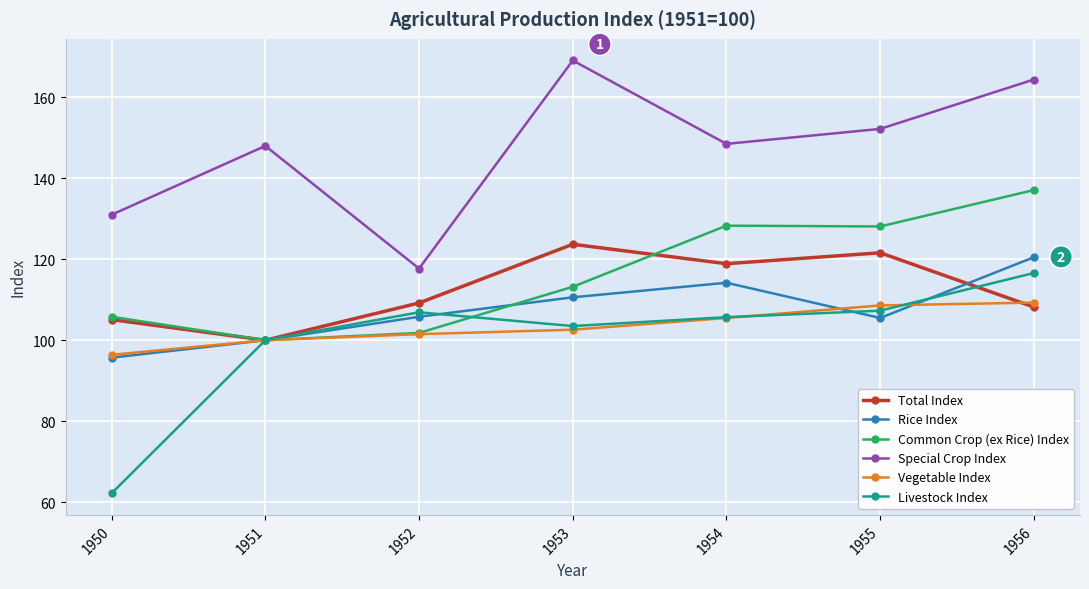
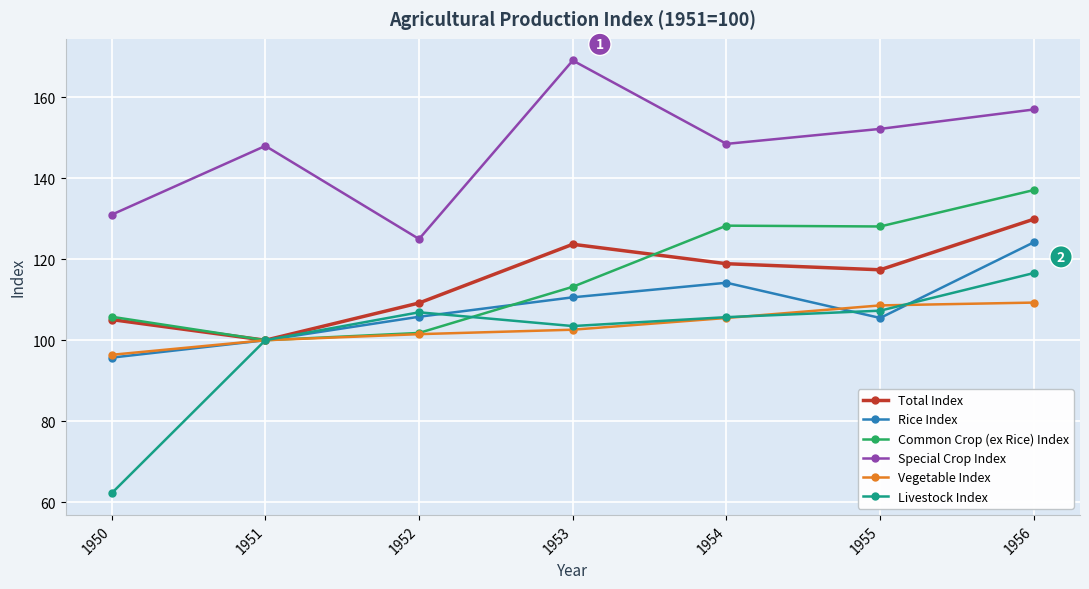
Special Crop Index, 1952: 118 -> 125
Total Index, 1955: 122 -> 117
Total Index, 1956: 108 -> 130
Rice Index, 1956: 121 -> 124
Special Crop Index, 1956: 164 -> 157
